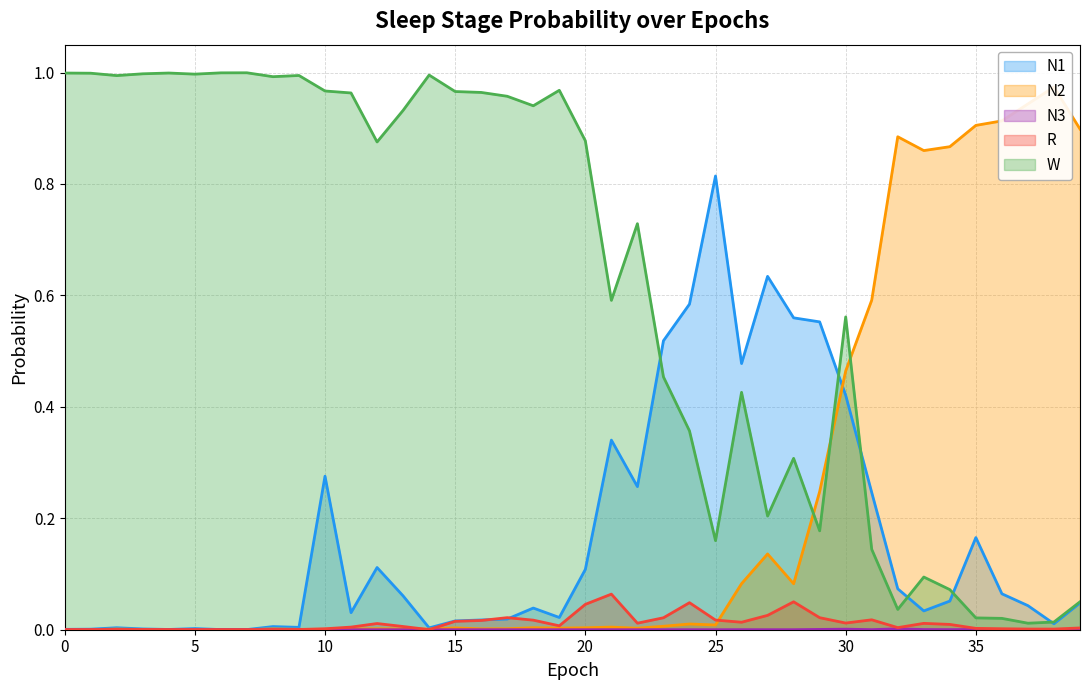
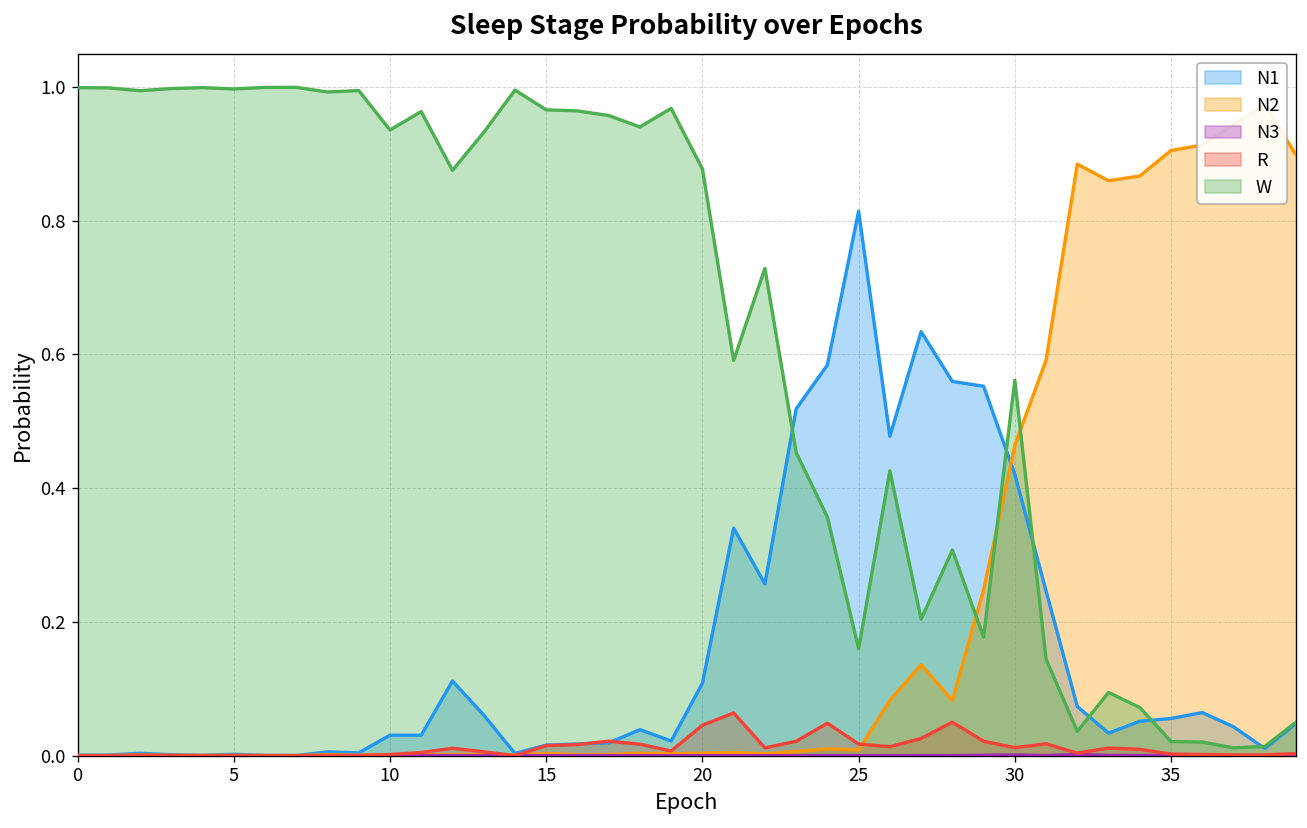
N1, 10: 0.28 -> 0.03
W, 10: 0.97 -> 0.94
N1, 35: 0.17 -> 0.06
